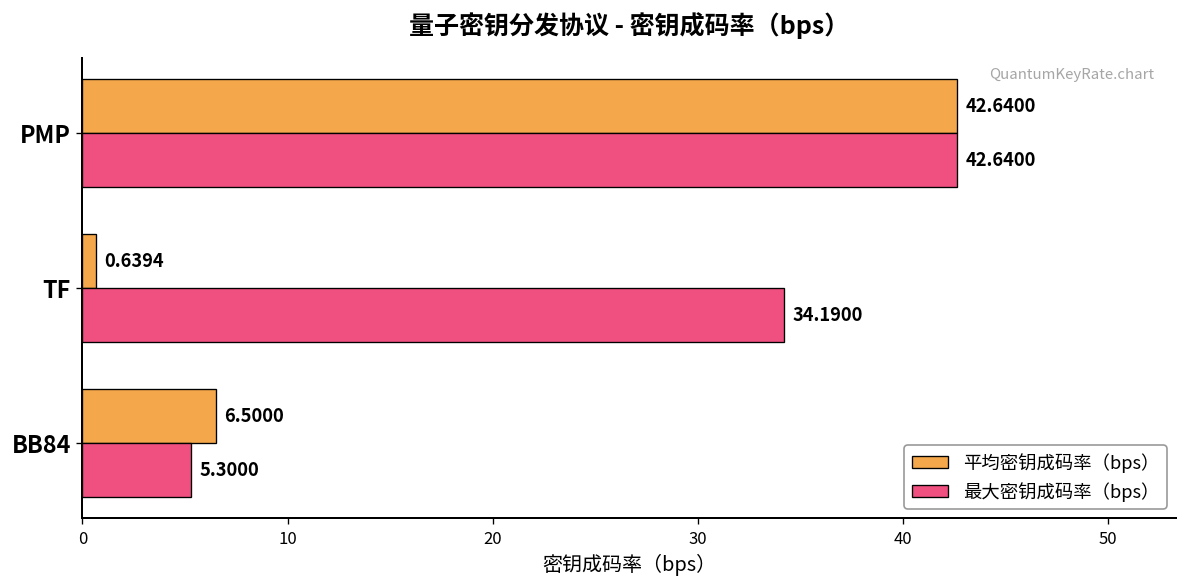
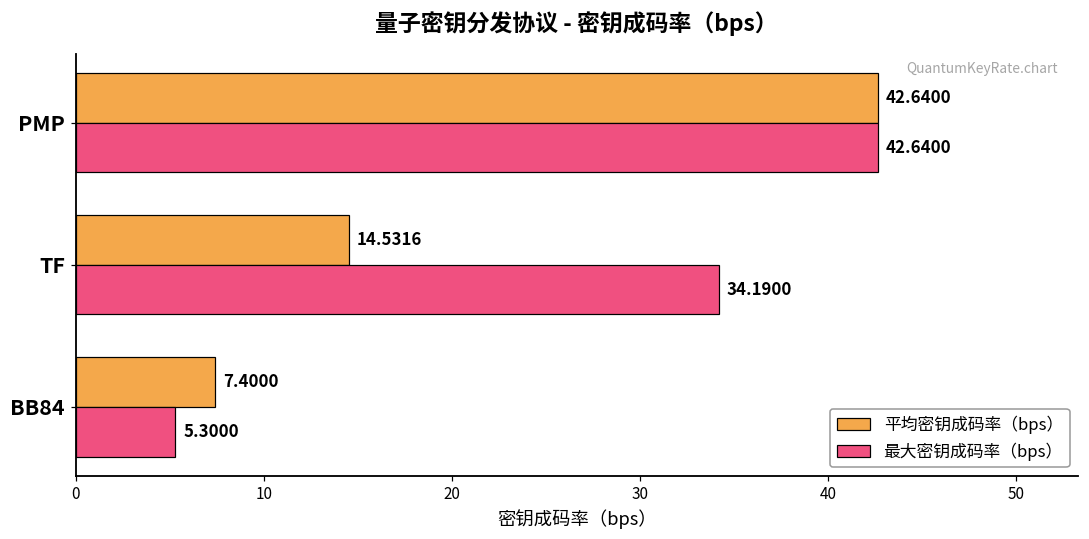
平均密钥成码率（bps）, TF: 0.6394 -> 14.5316
平均密钥成码率（bps）, BB84: 6.5000 -> 7.4000
